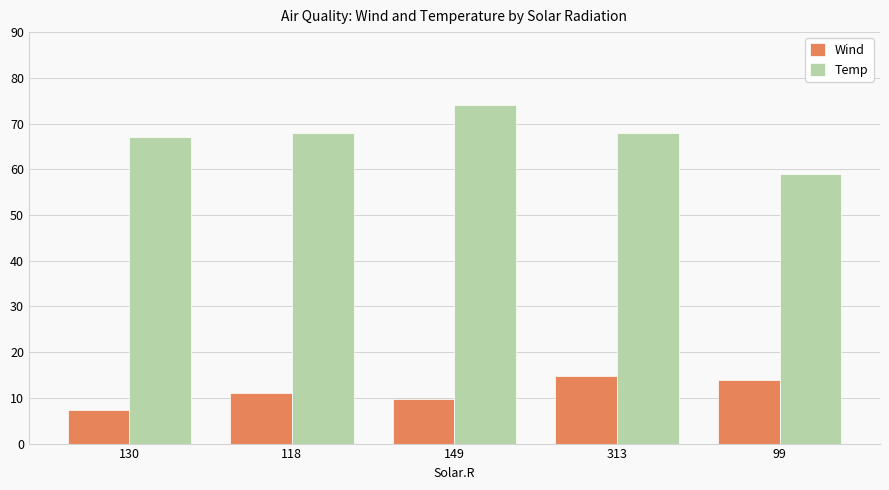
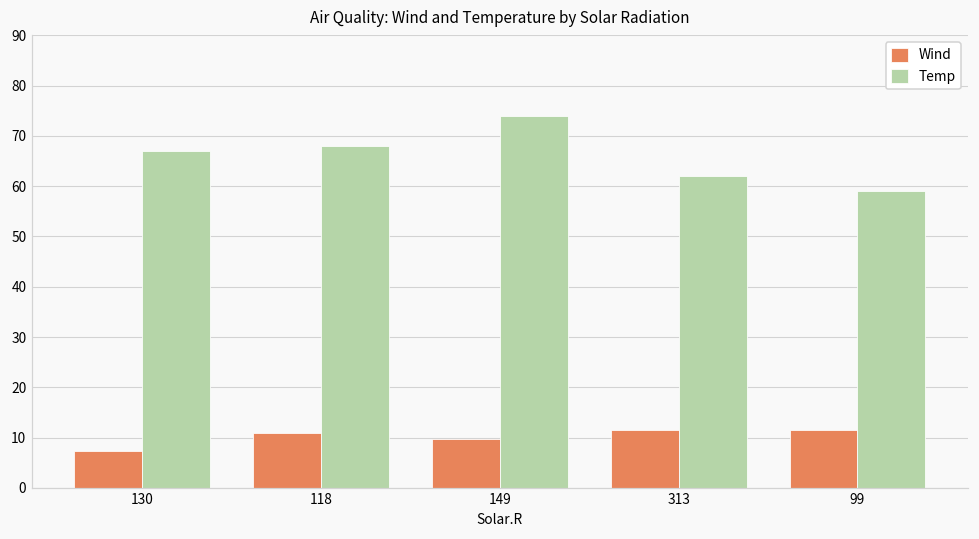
Wind, 313: 15 -> 12
Temp, 313: 68 -> 62
Wind, 99: 14 -> 12
